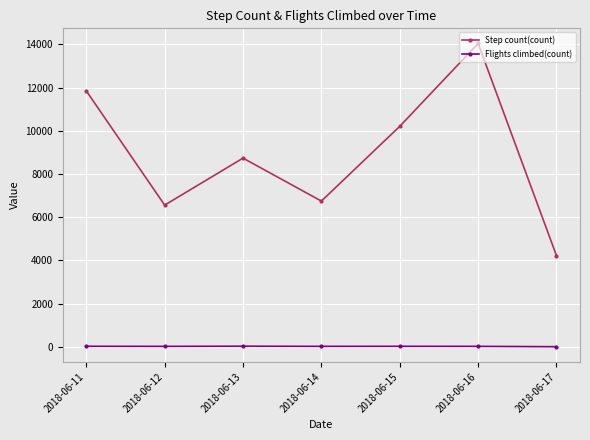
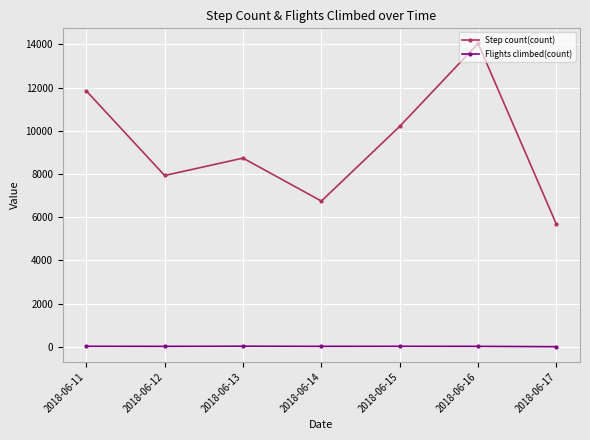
Step count(count), 2018-06-12: 6600 -> 7900
Step count(count), 2018-06-17: 4200 -> 5700
